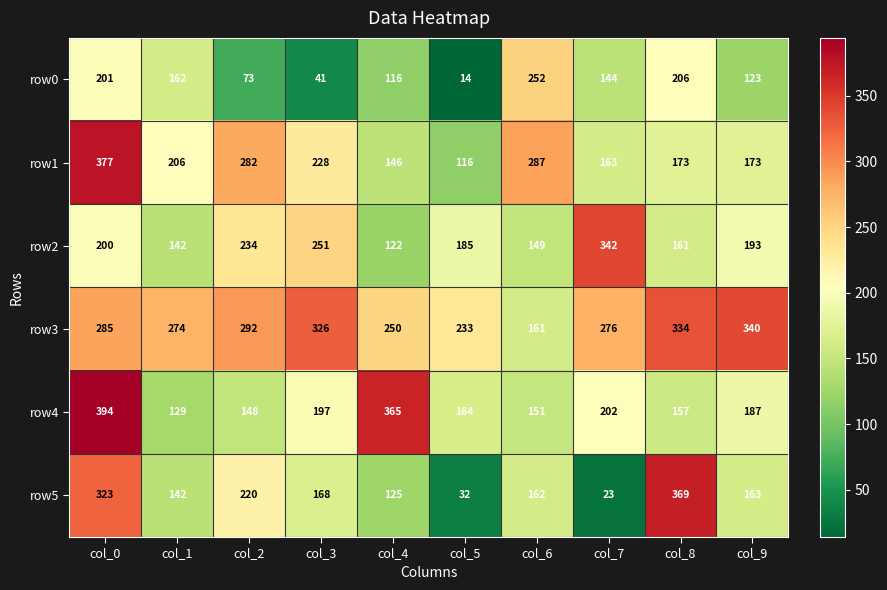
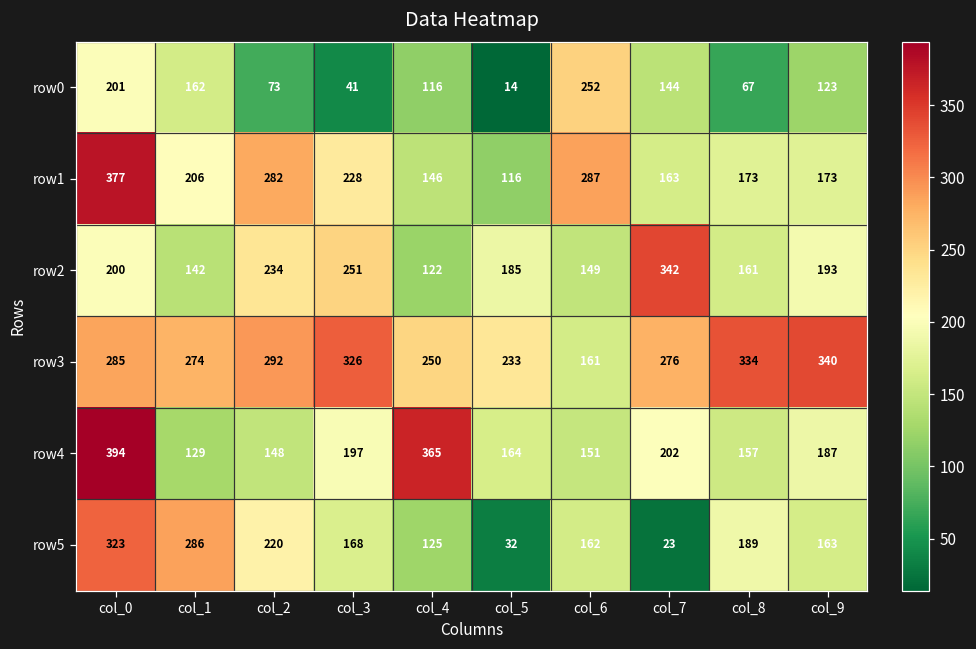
row0, col_8: 206 -> 67
row5, col_1: 142 -> 286
row5, col_8: 369 -> 189
